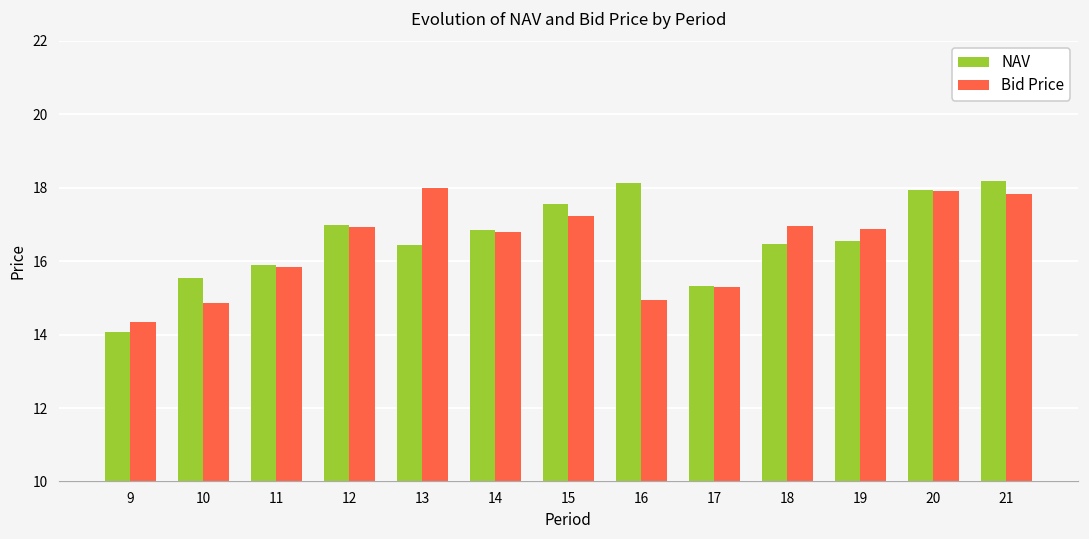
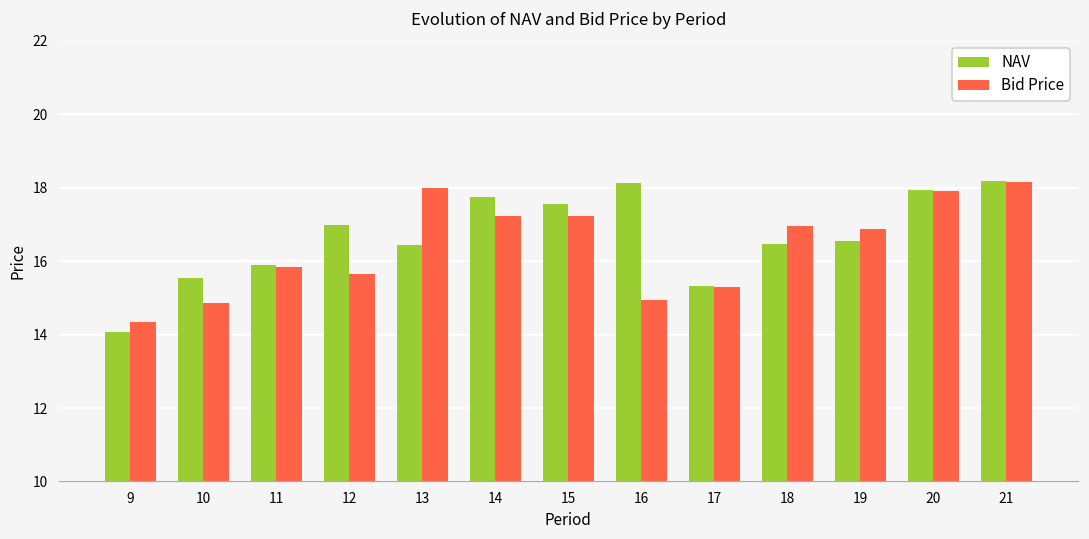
Bid Price, 12: 16.9 -> 15.6
NAV, 14: 16.8 -> 17.7
Bid Price, 14: 16.8 -> 17.2
Bid Price, 21: 17.8 -> 18.1
